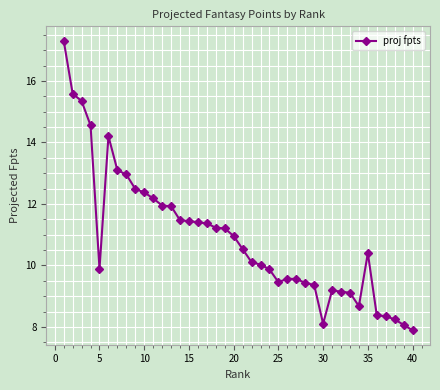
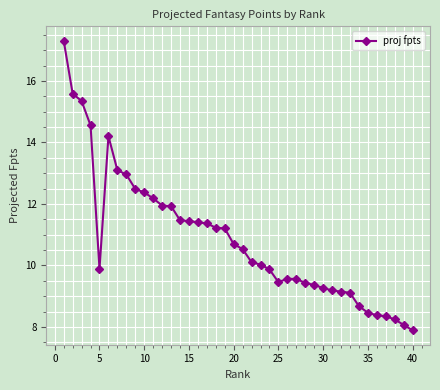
20: 11.0 -> 10.7
30: 8.1 -> 9.3
35: 10.4 -> 8.5
